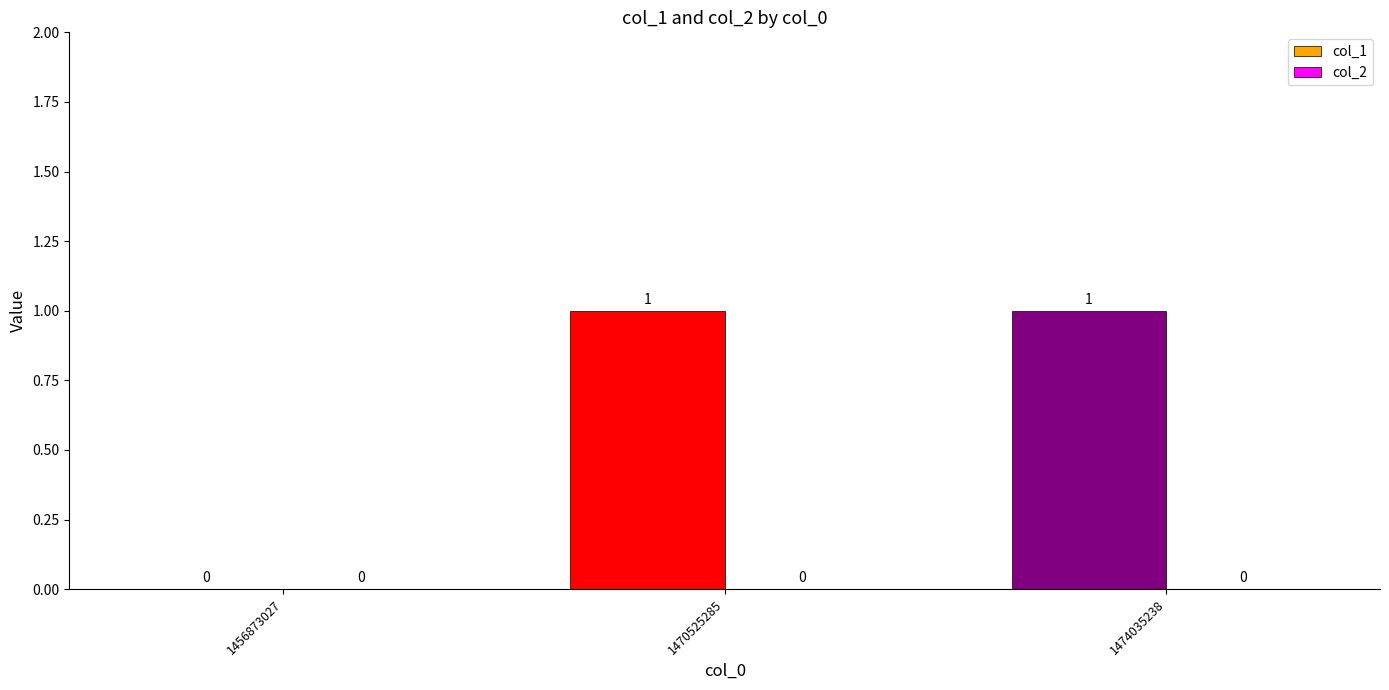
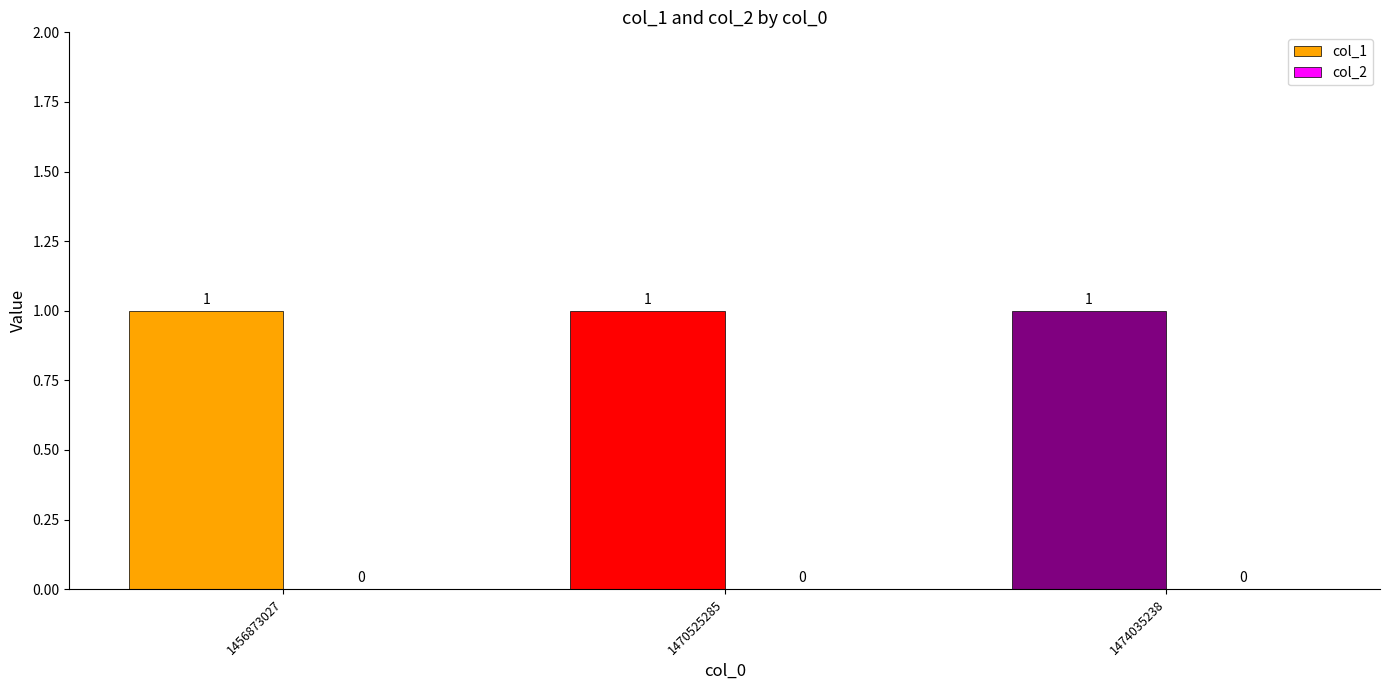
col_1, 1456873027: 0 -> 1
